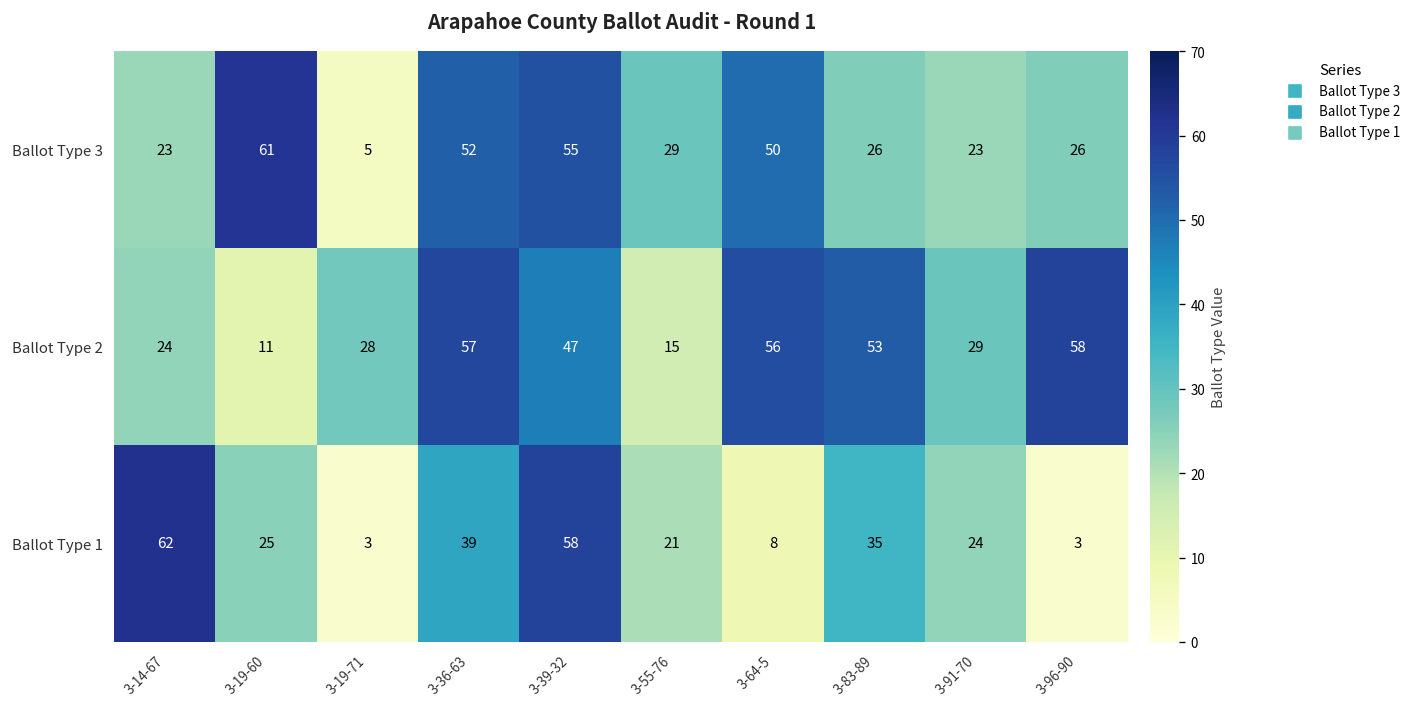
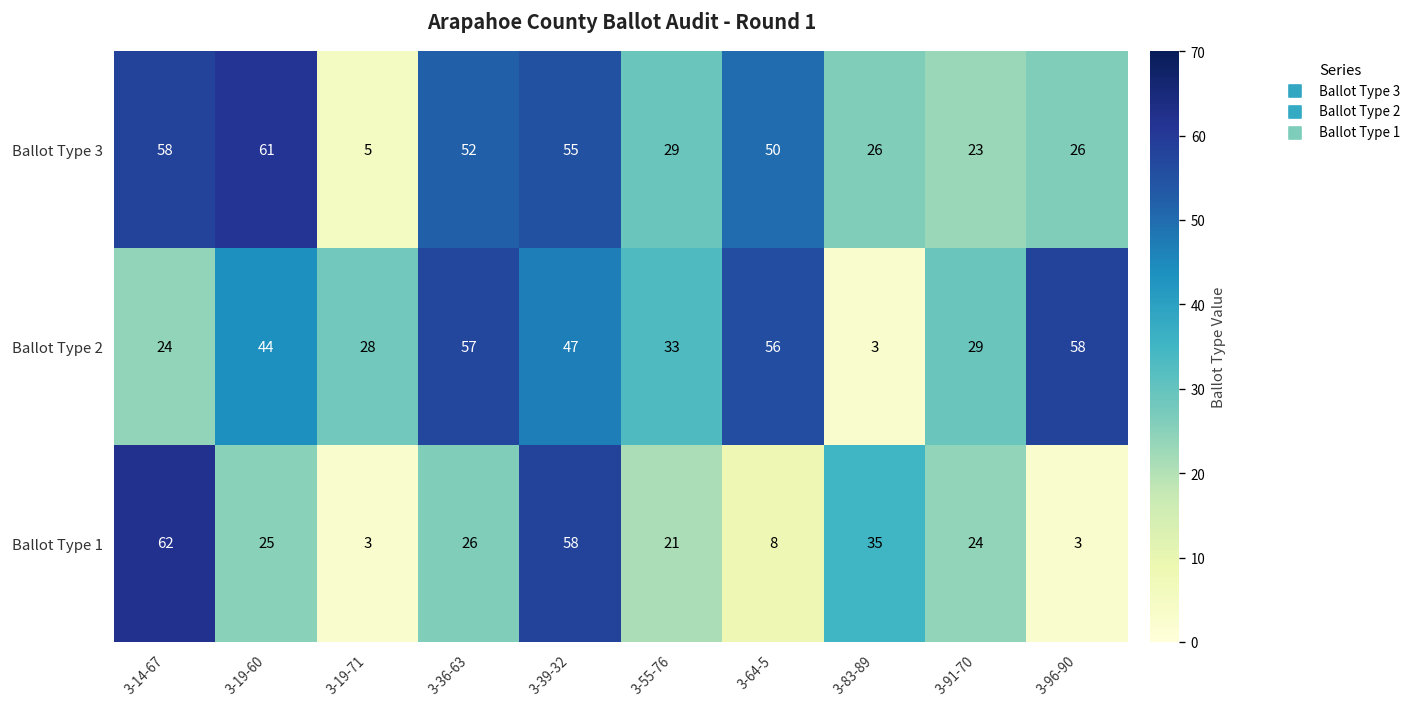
Ballot Type 3, 3-14-67: 23 -> 58
Ballot Type 2, 3-19-60: 11 -> 44
Ballot Type 2, 3-55-76: 15 -> 33
Ballot Type 2, 3-83-89: 53 -> 3
Ballot Type 1, 3-36-63: 39 -> 26
